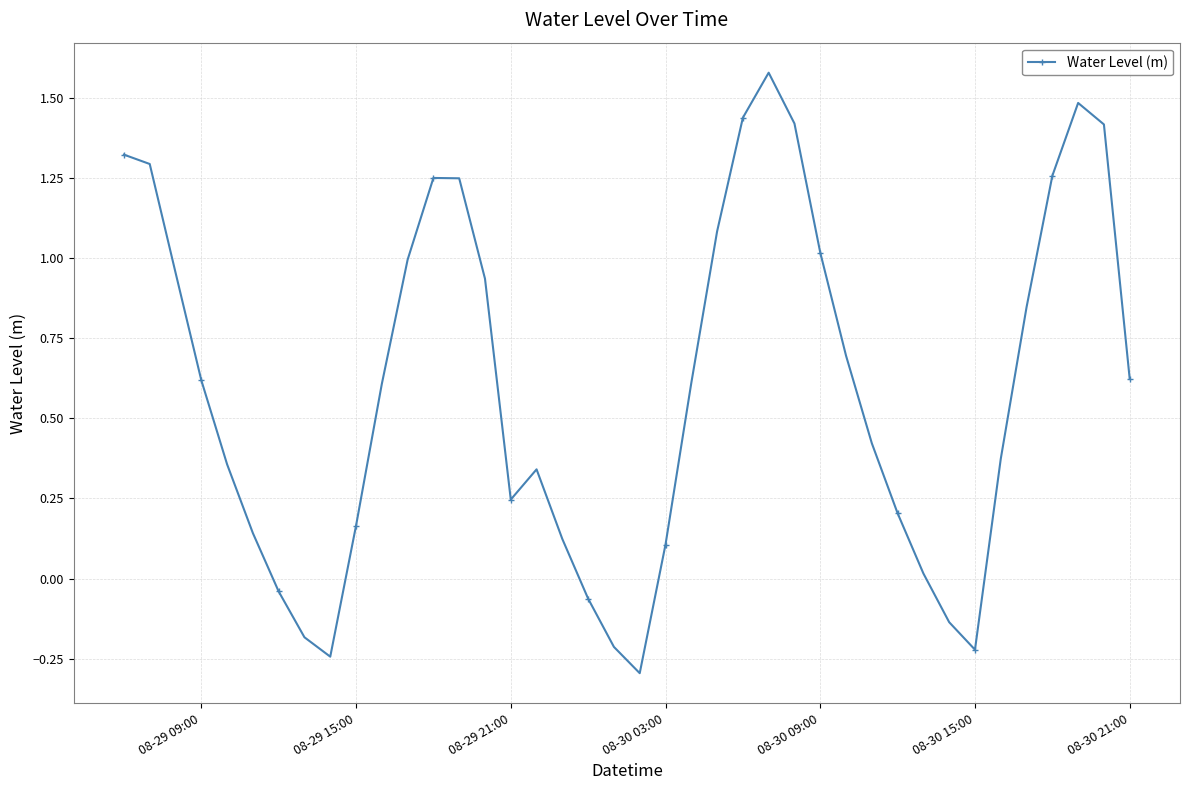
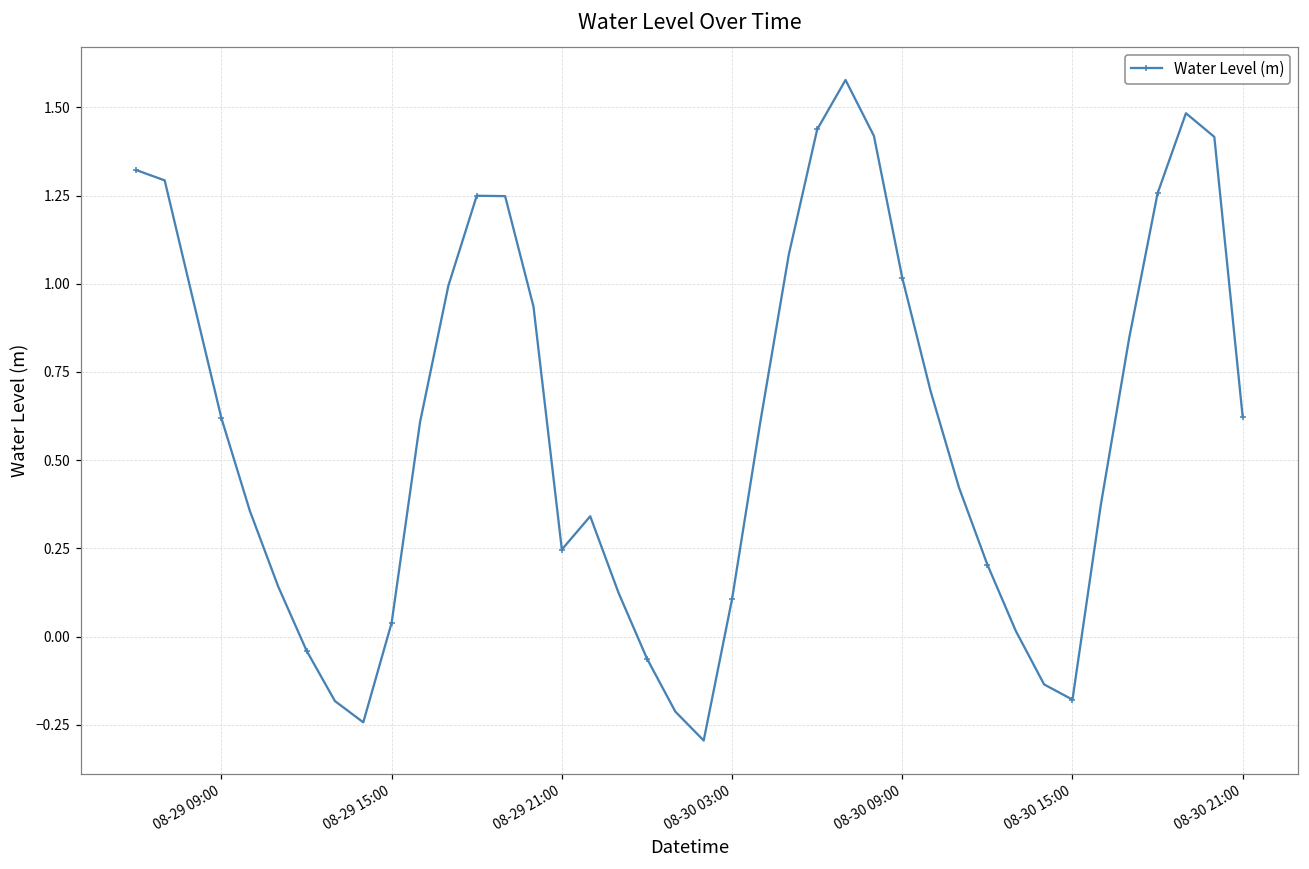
08-29 15:00: 0.17 -> 0.04
08-30 15:00: -0.22 -> -0.18
